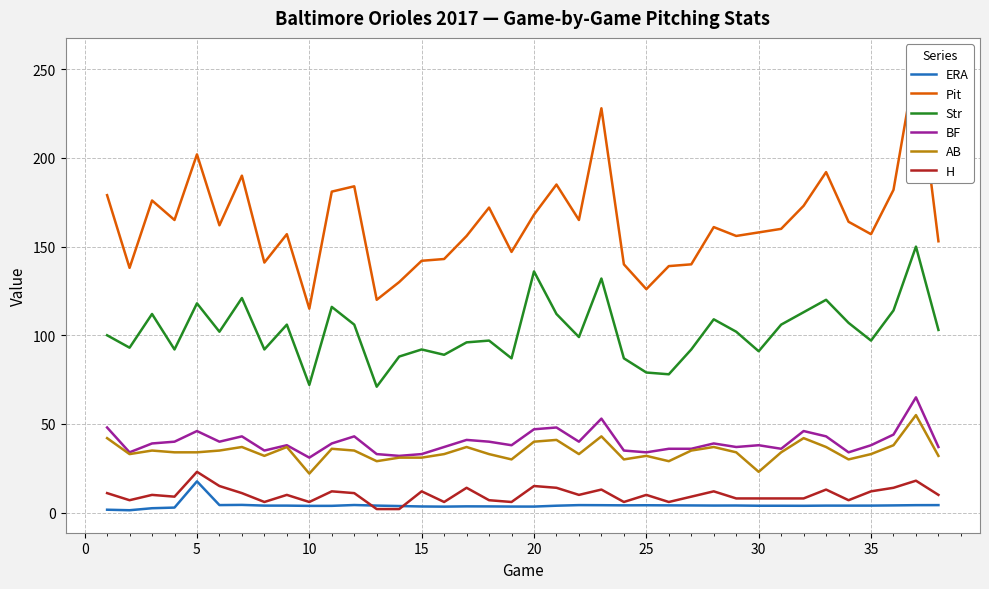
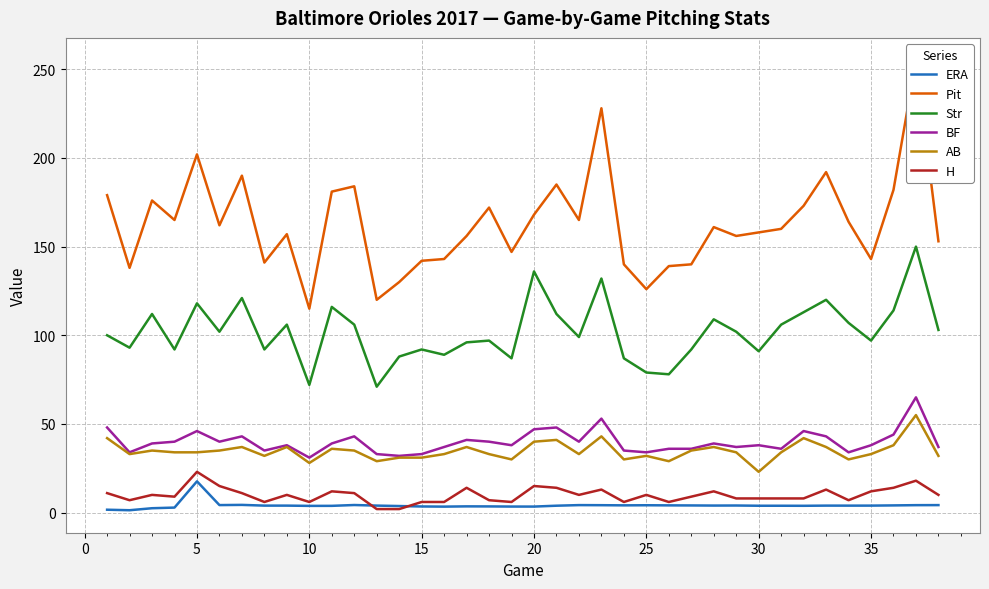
AB, 10: 22 -> 28
H, 15: 12 -> 6
Pit, 35: 157 -> 143
